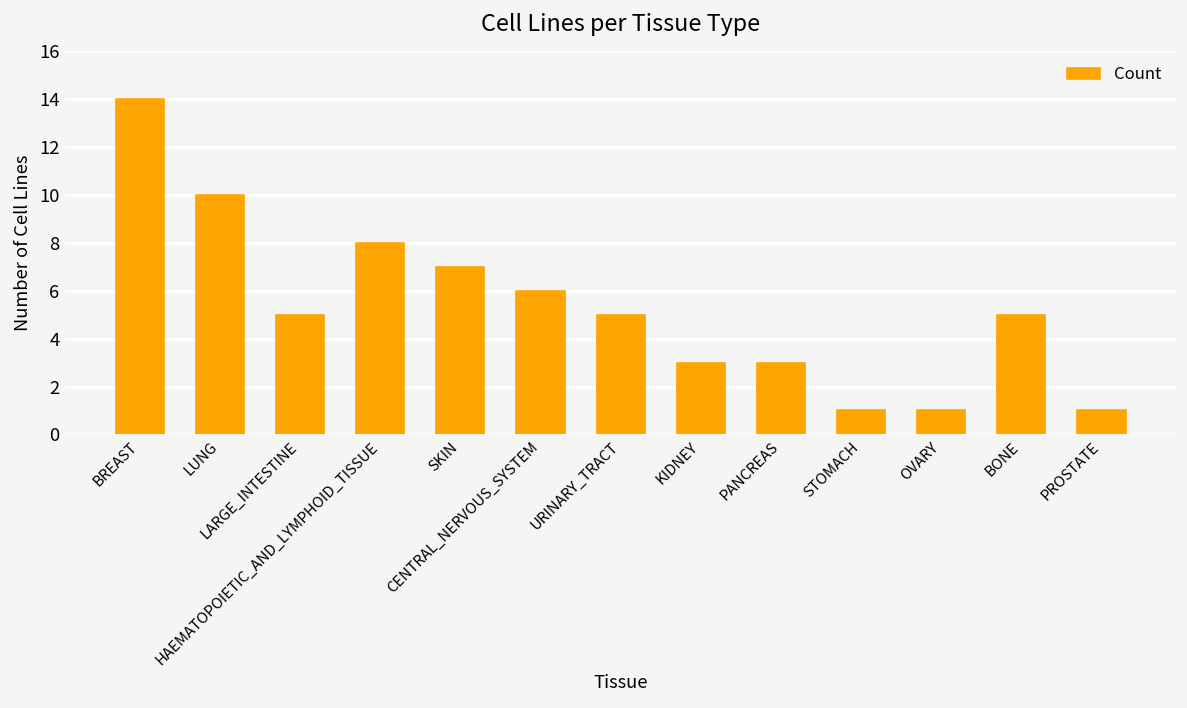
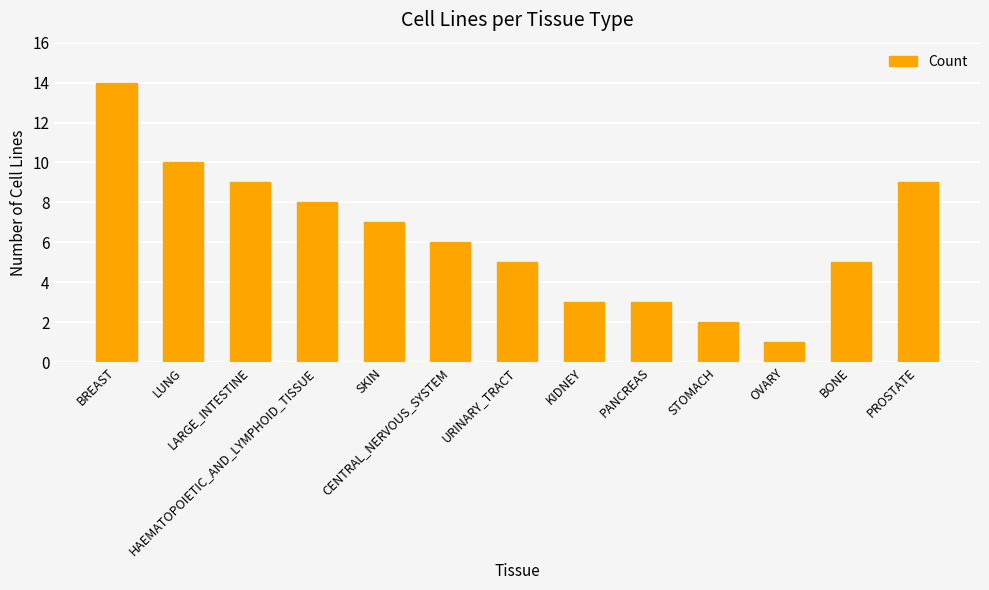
LARGE_INTESTINE: 5 -> 9
STOMACH: 1 -> 2
PROSTATE: 1 -> 9
